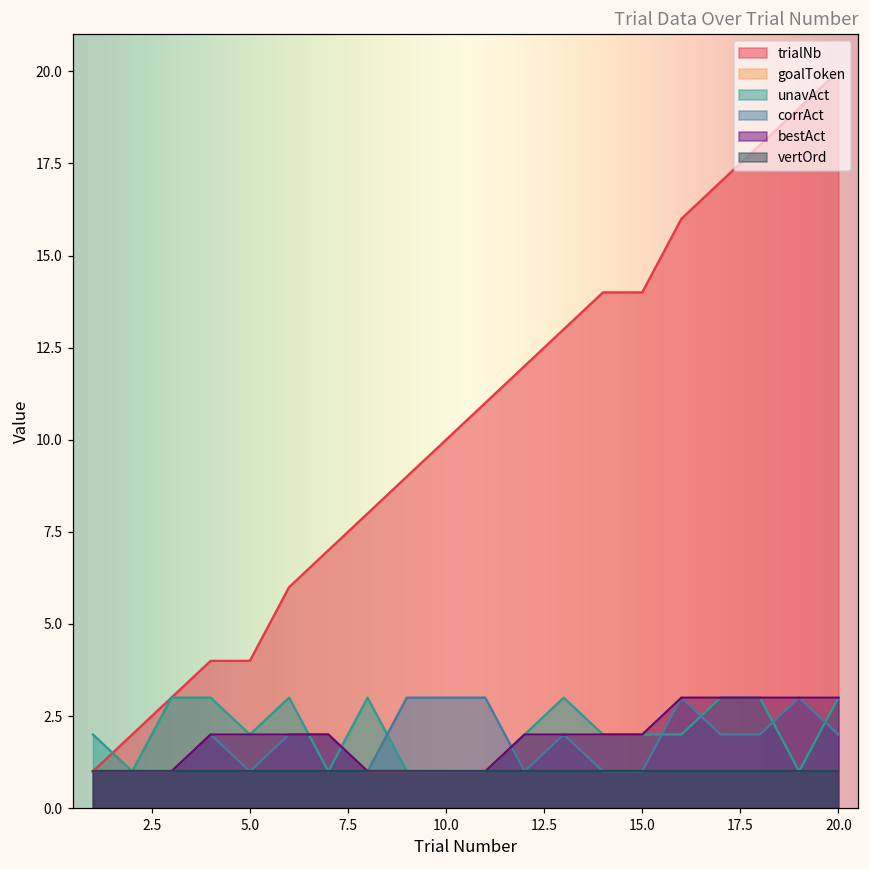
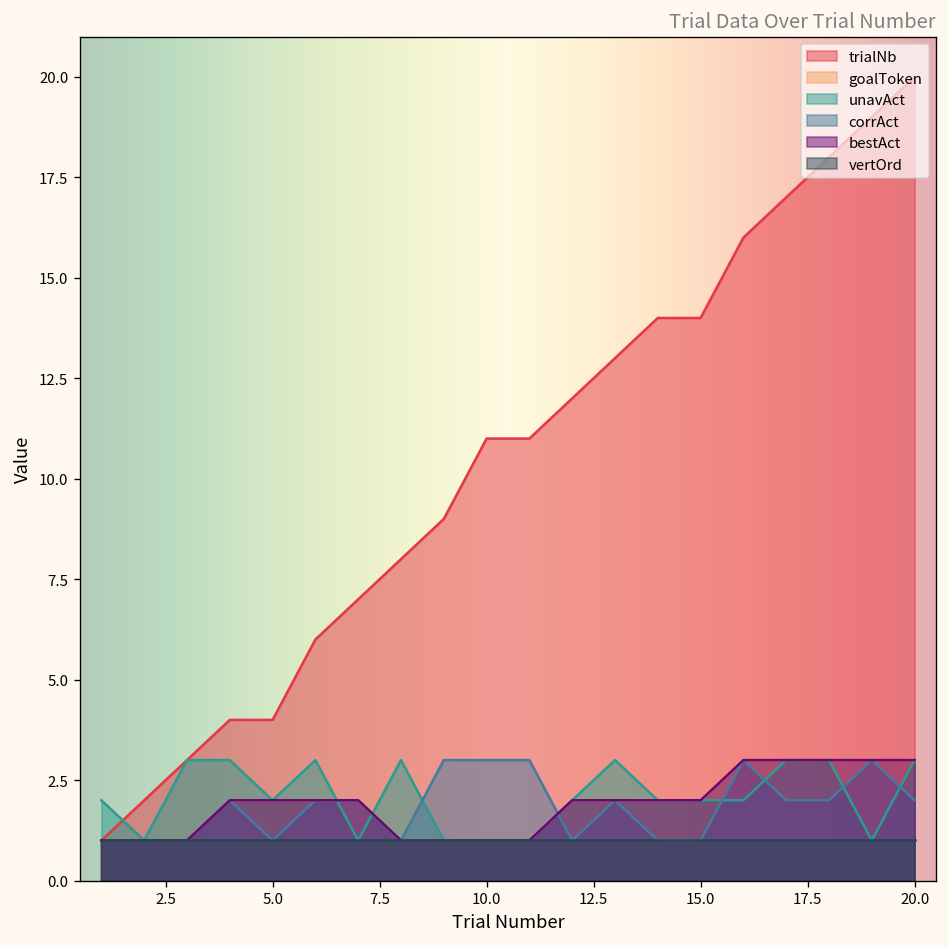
trialNb, 10.0: 10 -> 11
